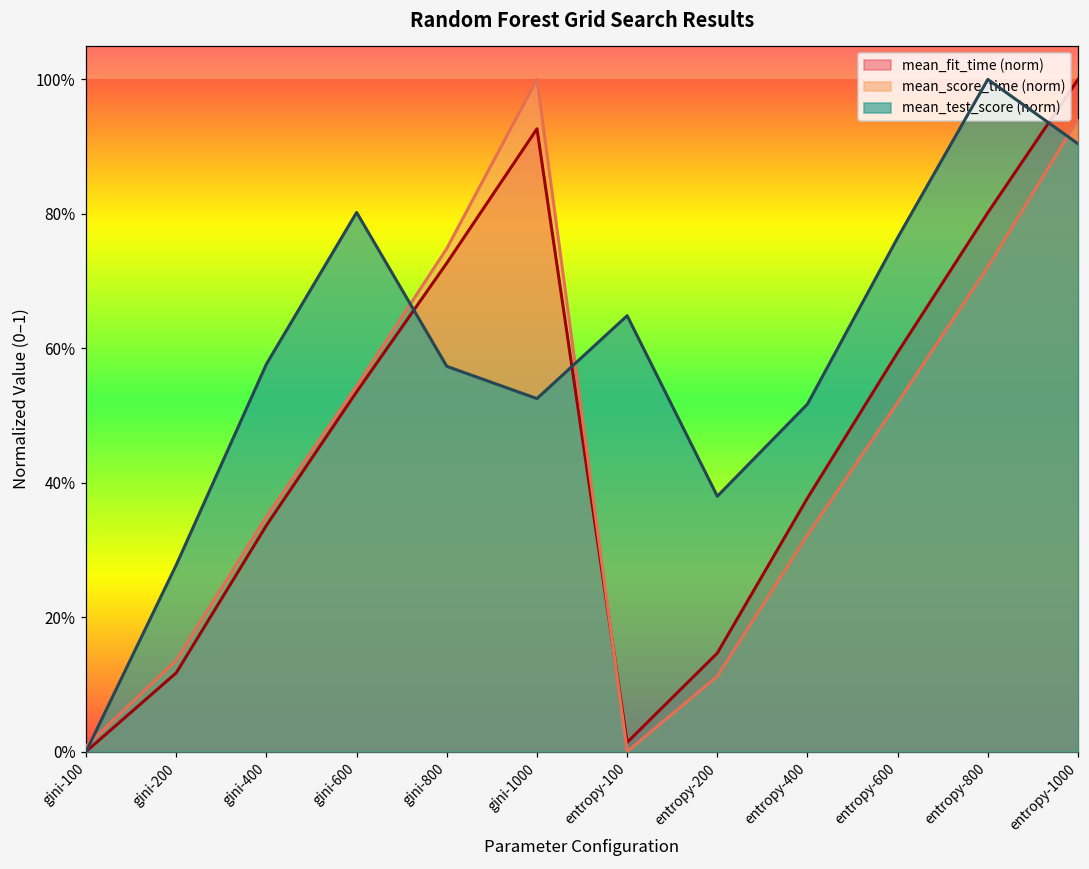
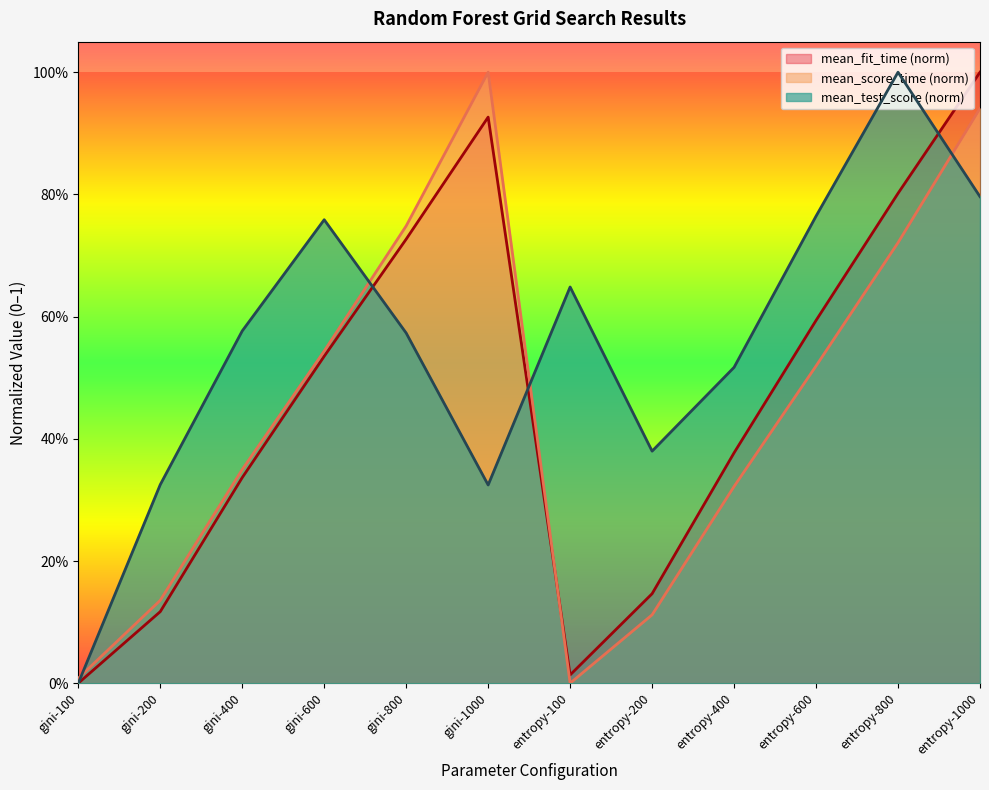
mean_test_score (norm), gini-200: 28% -> 32%
mean_test_score (norm), gini-600: 80% -> 76%
mean_test_score (norm), gini-1000: 53% -> 32%
mean_test_score (norm), entropy-1000: 90% -> 80%
